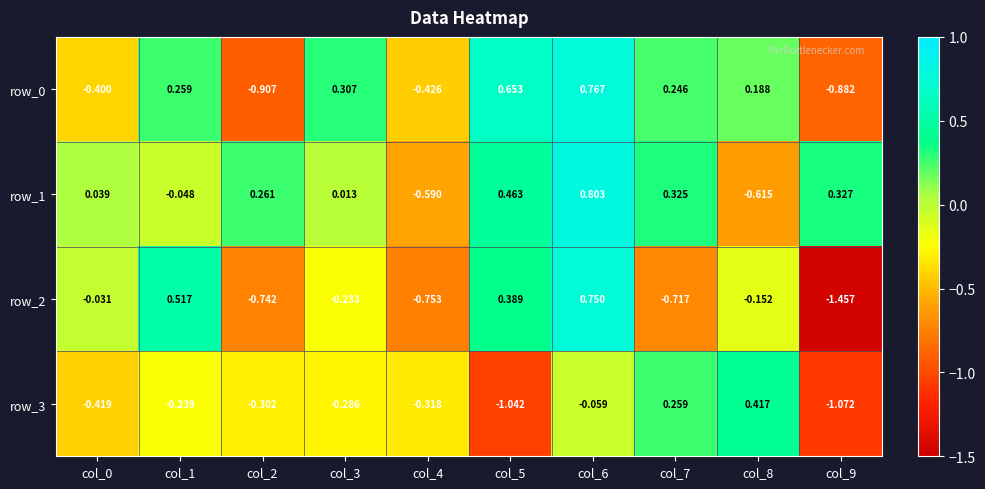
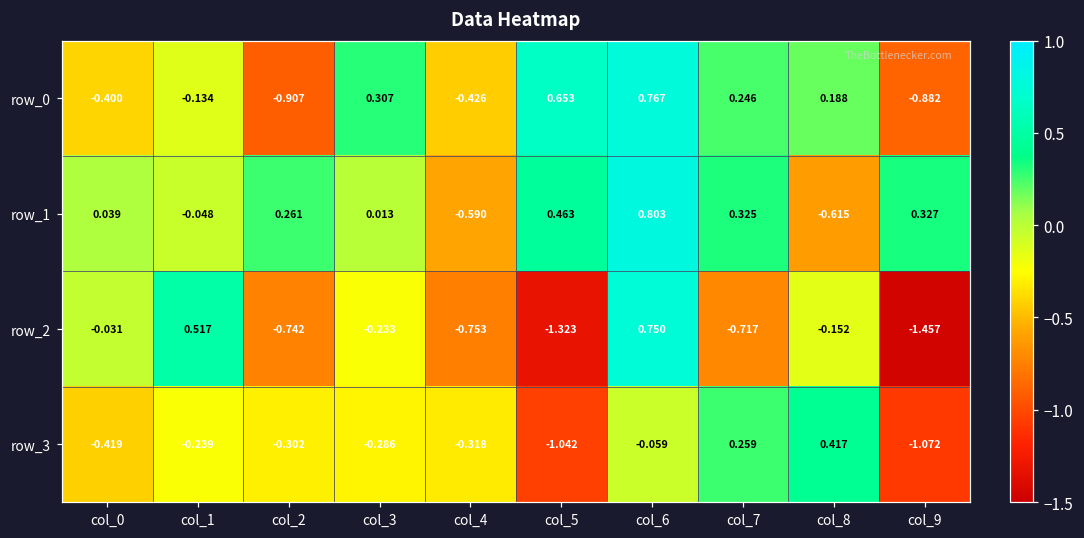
row_0, col_1: 0.259 -> -0.134
row_2, col_5: 0.389 -> -1.323
